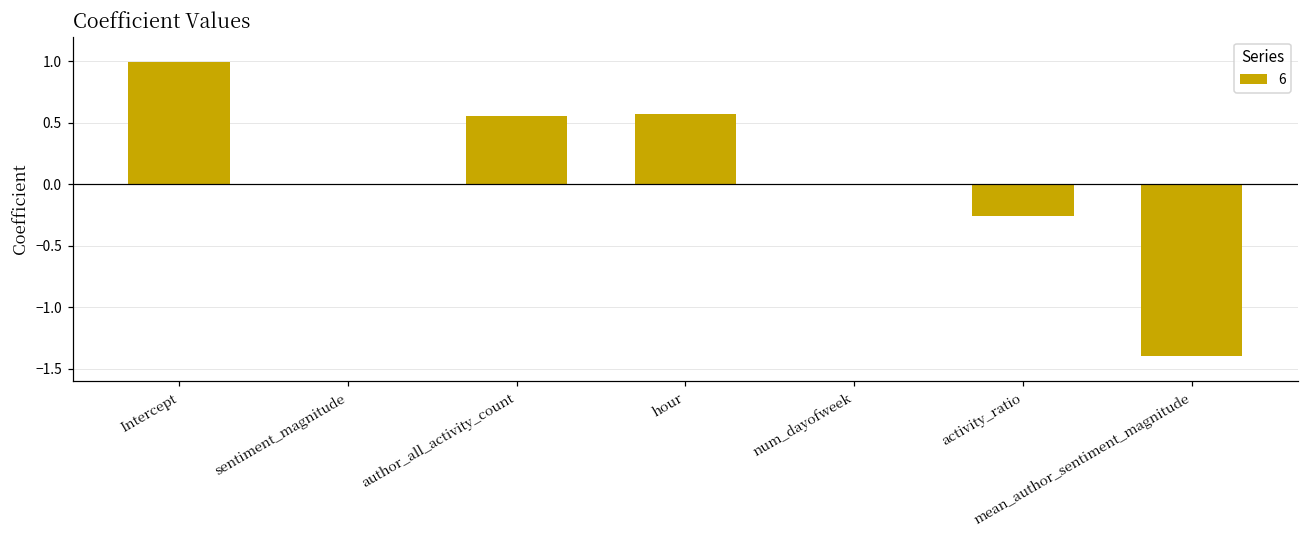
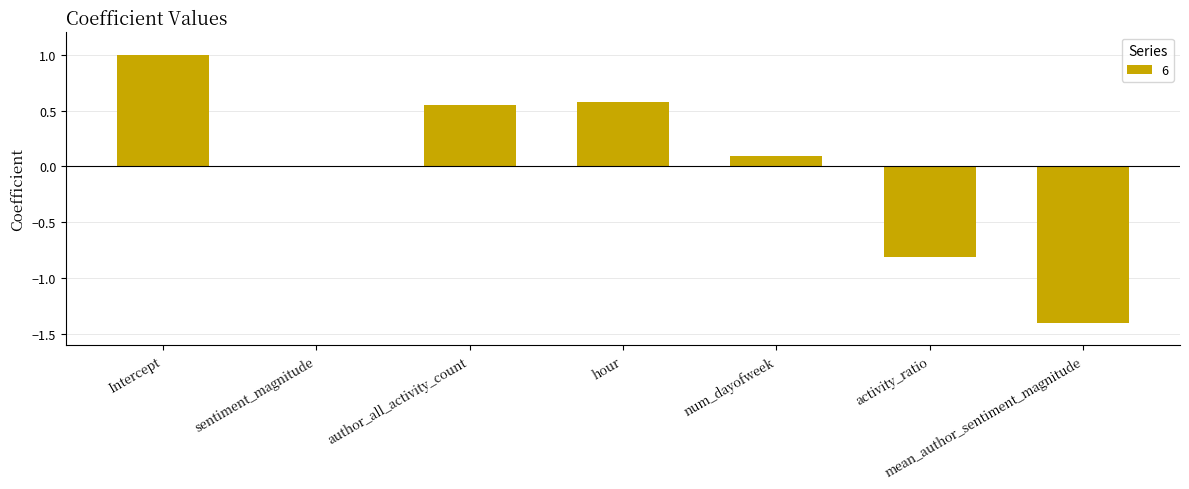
num_dayofweek: 0.00 -> 0.09
activity_ratio: -0.26 -> -0.81
